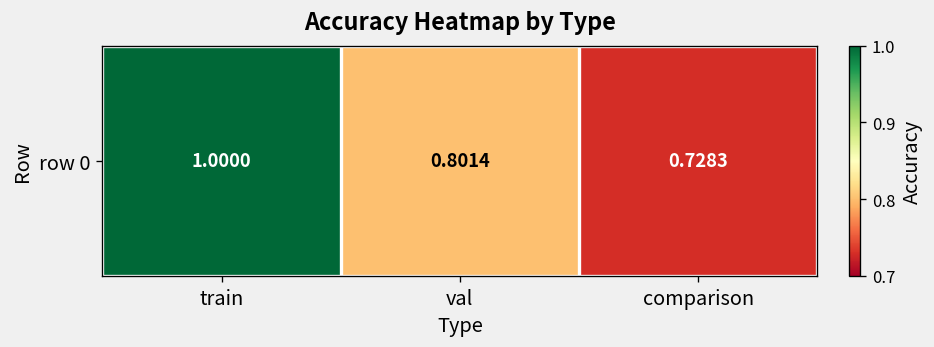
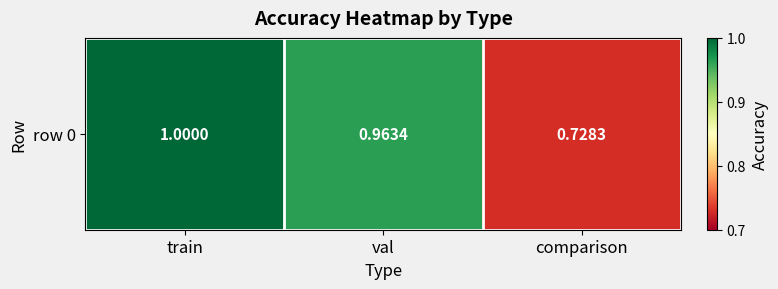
row 0, val: 0.8014 -> 0.9634
